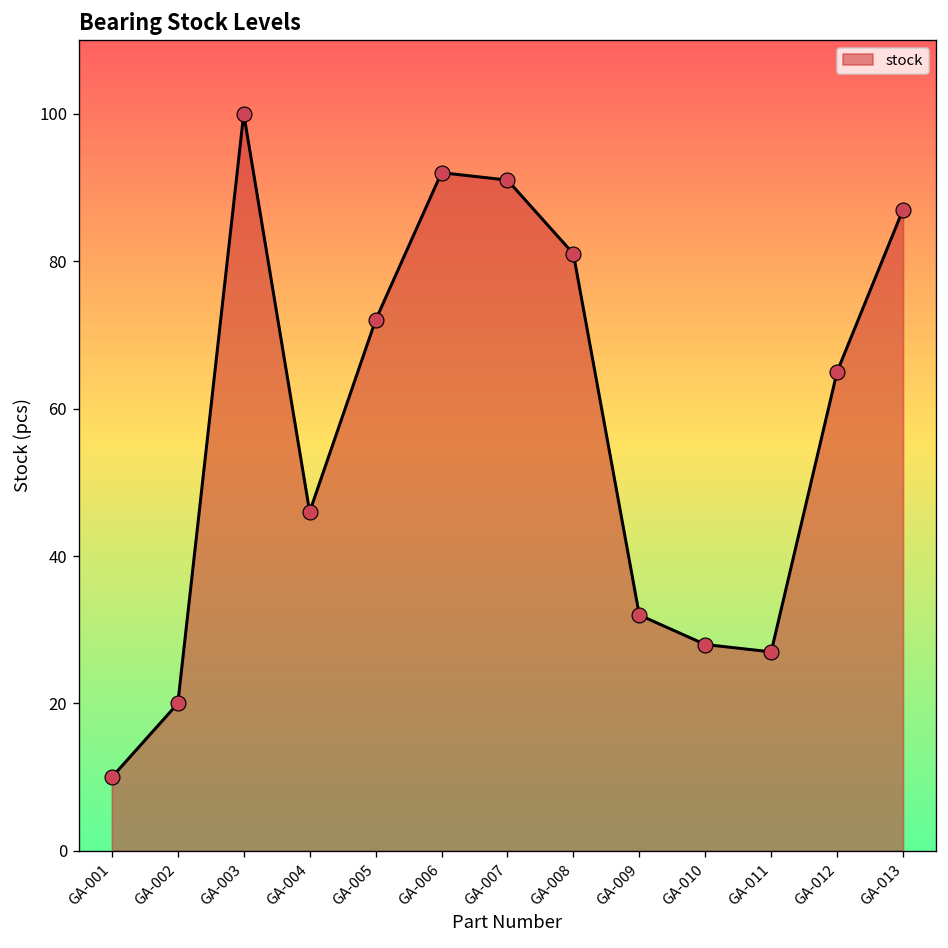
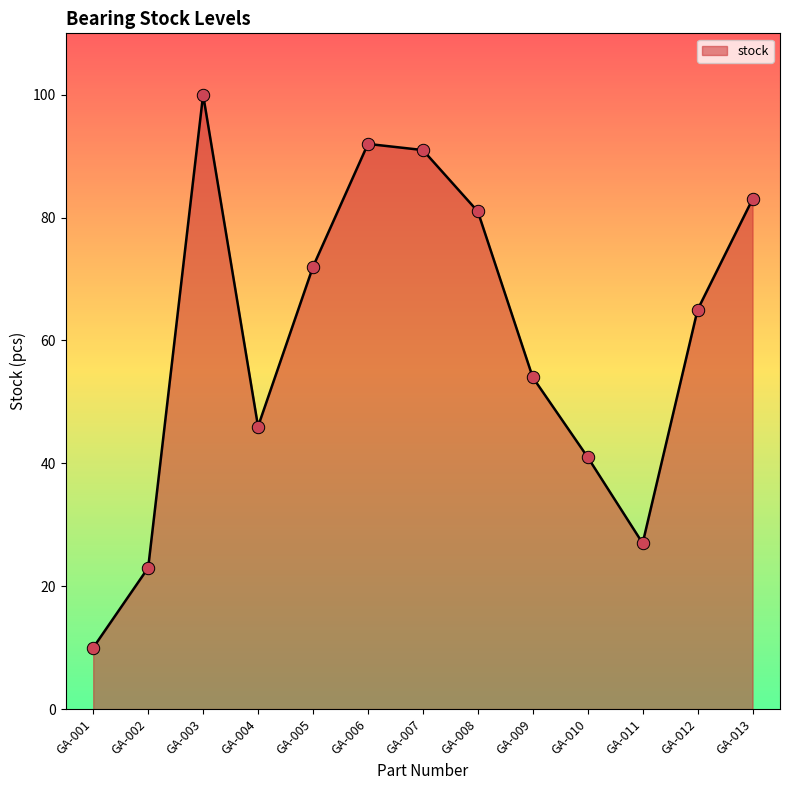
GA-002: 20 -> 23
GA-009: 32 -> 54
GA-010: 28 -> 41
GA-013: 87 -> 83
